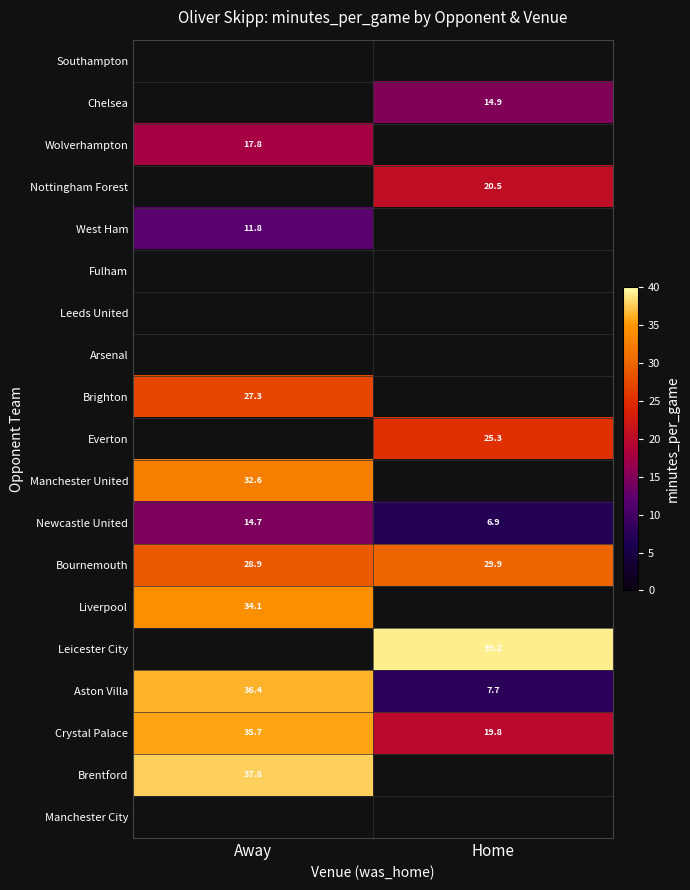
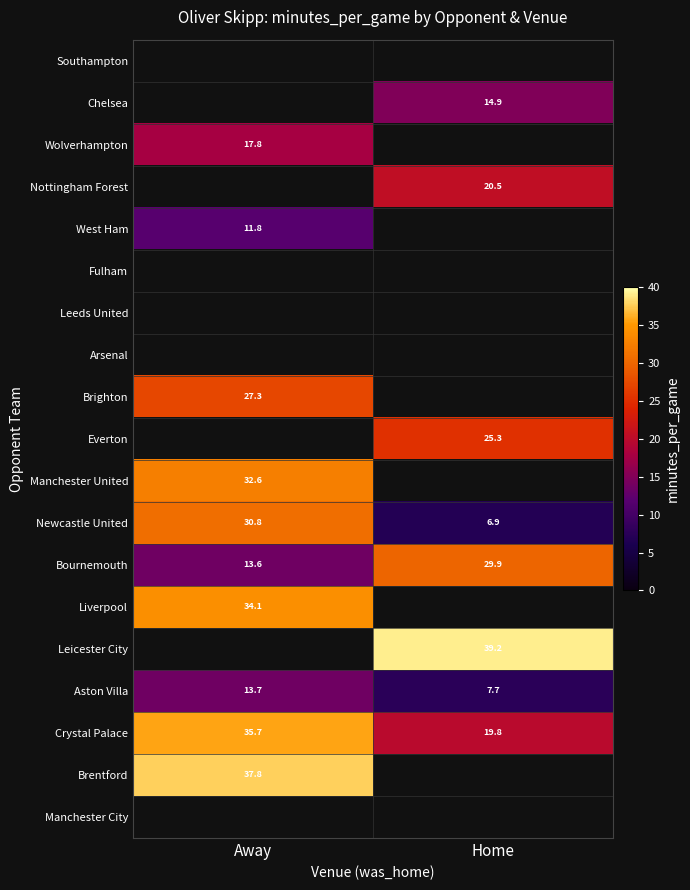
Newcastle United, Away: 14.7 -> 30.8
Bournemouth, Away: 28.9 -> 13.6
Aston Villa, Away: 36.4 -> 13.7
